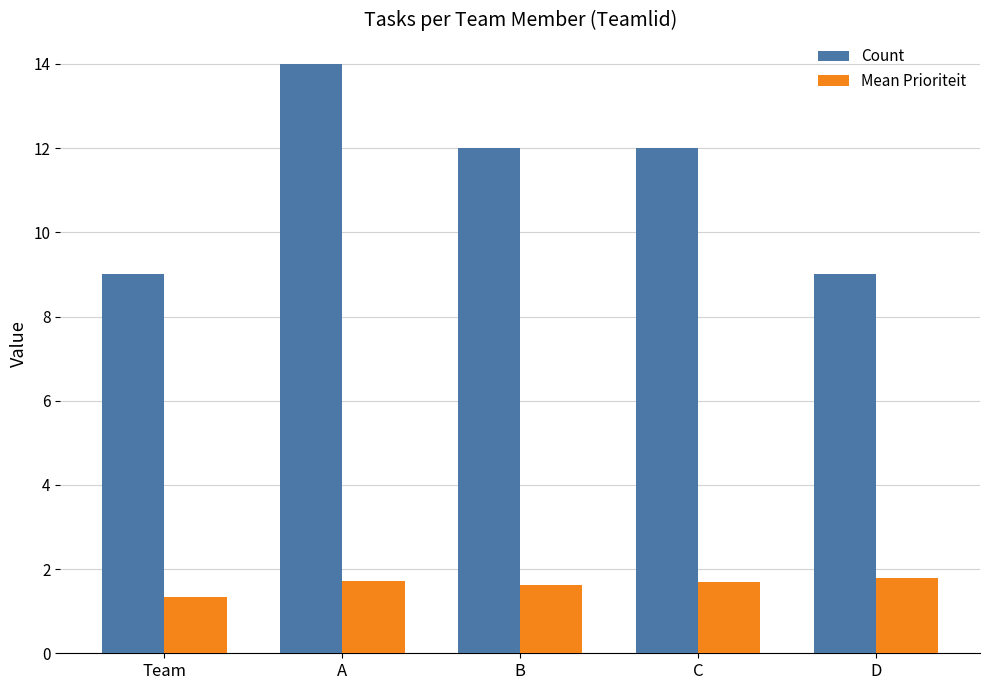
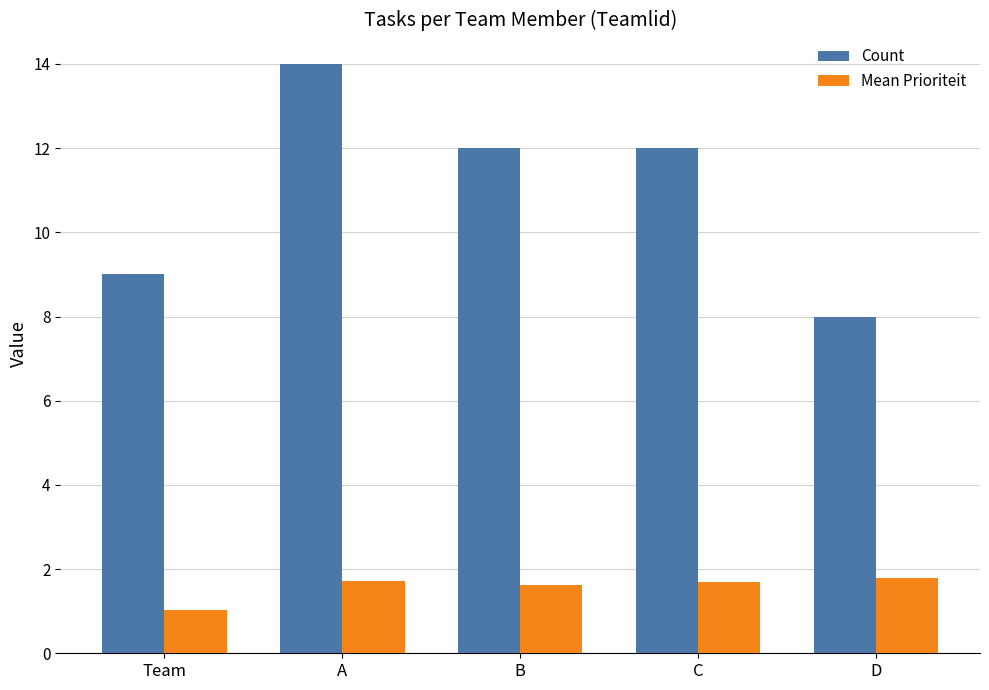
Mean Prioriteit, Team: 1.3 -> 1.0
Count, D: 9 -> 8
